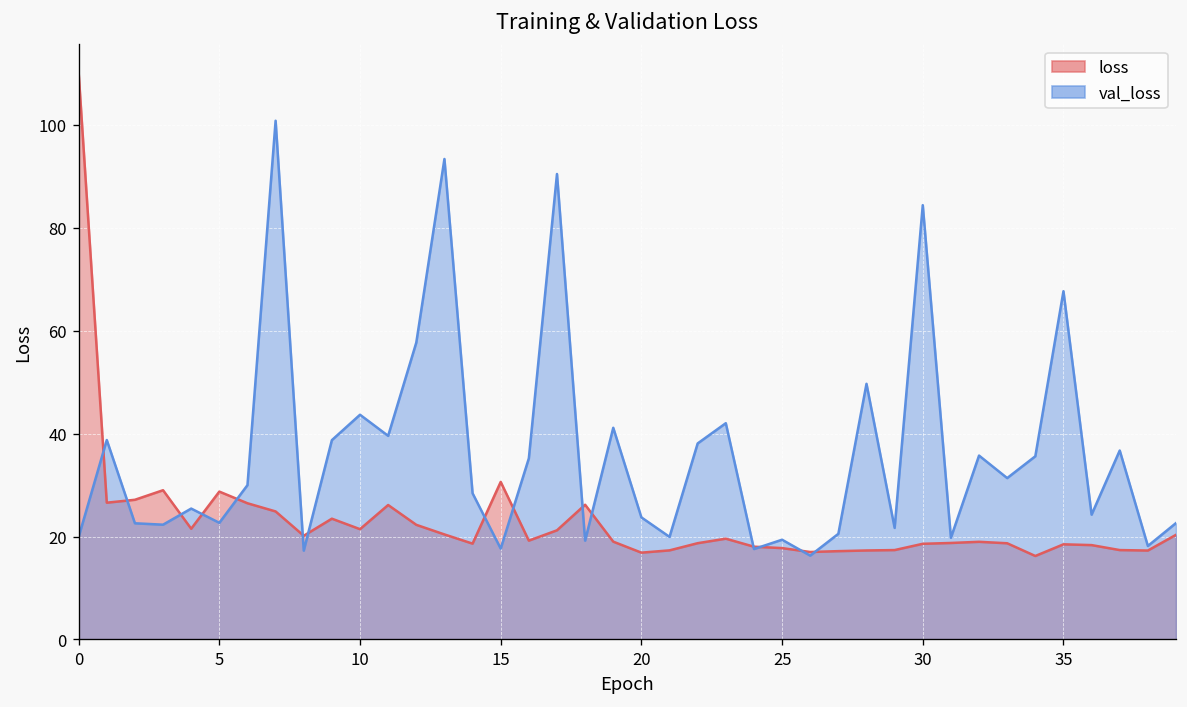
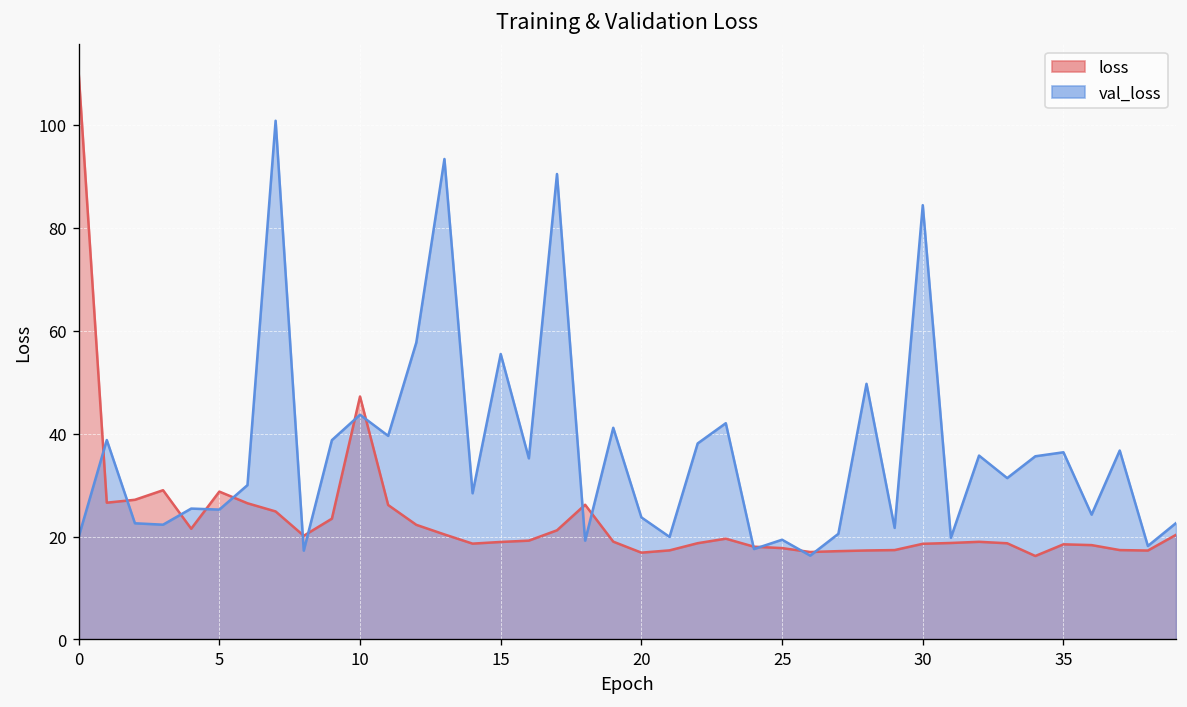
val_loss, 5: 23 -> 25
loss, 10: 21 -> 47
loss, 15: 31 -> 19
val_loss, 15: 18 -> 55
val_loss, 35: 68 -> 36
